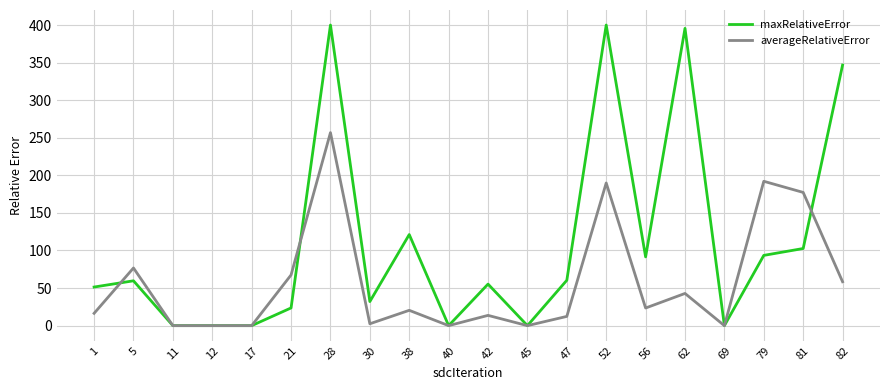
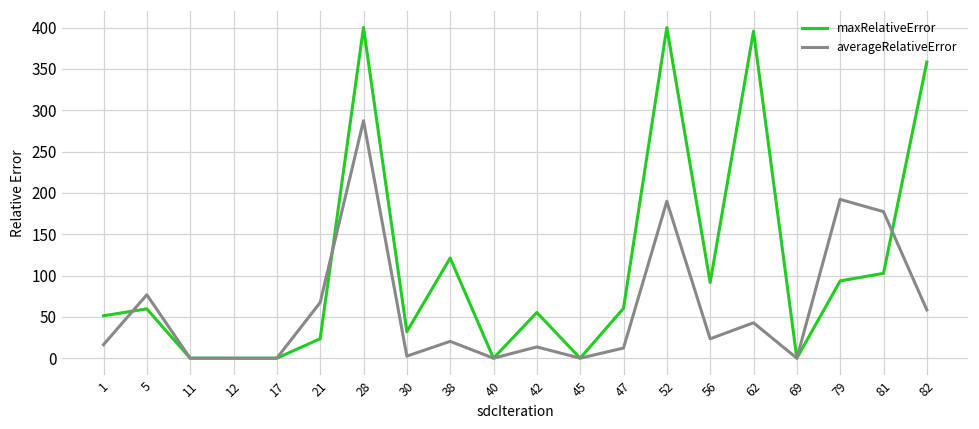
averageRelativeError, 28: 260 -> 290
maxRelativeError, 82: 350 -> 360
